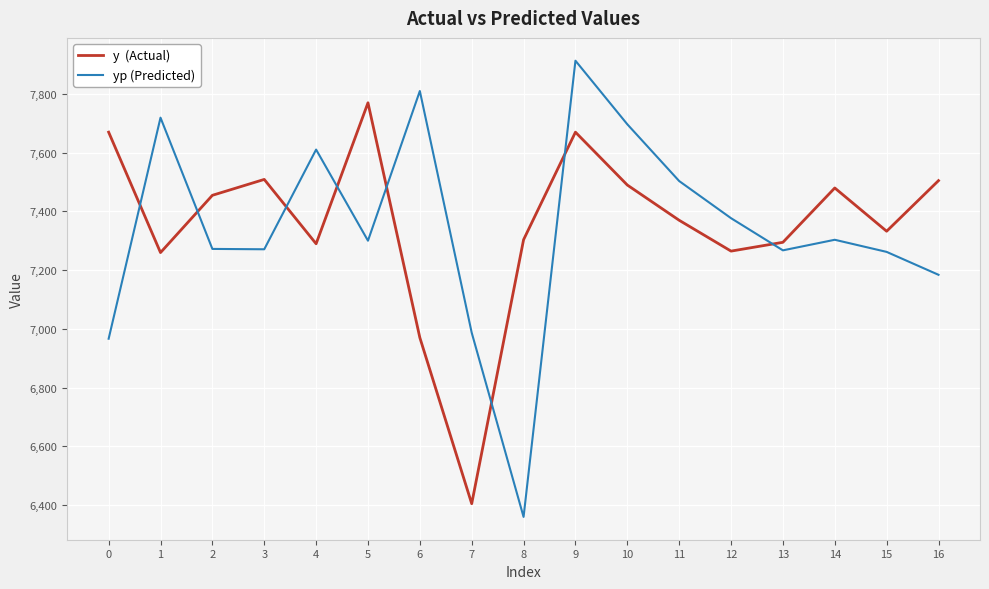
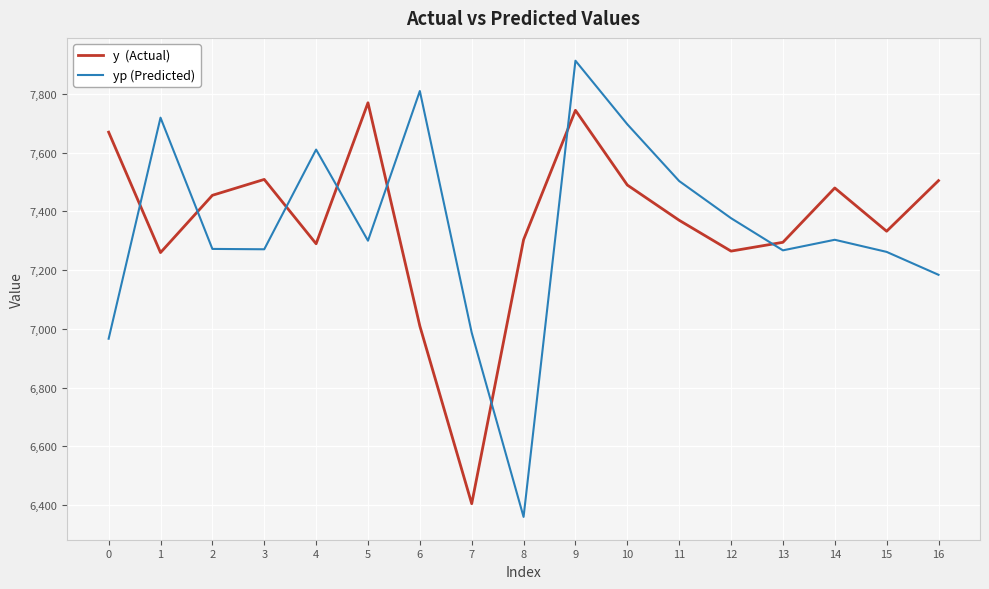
y (Actual), 6: 6,970 -> 7,010
y (Actual), 9: 7,670 -> 7,740
